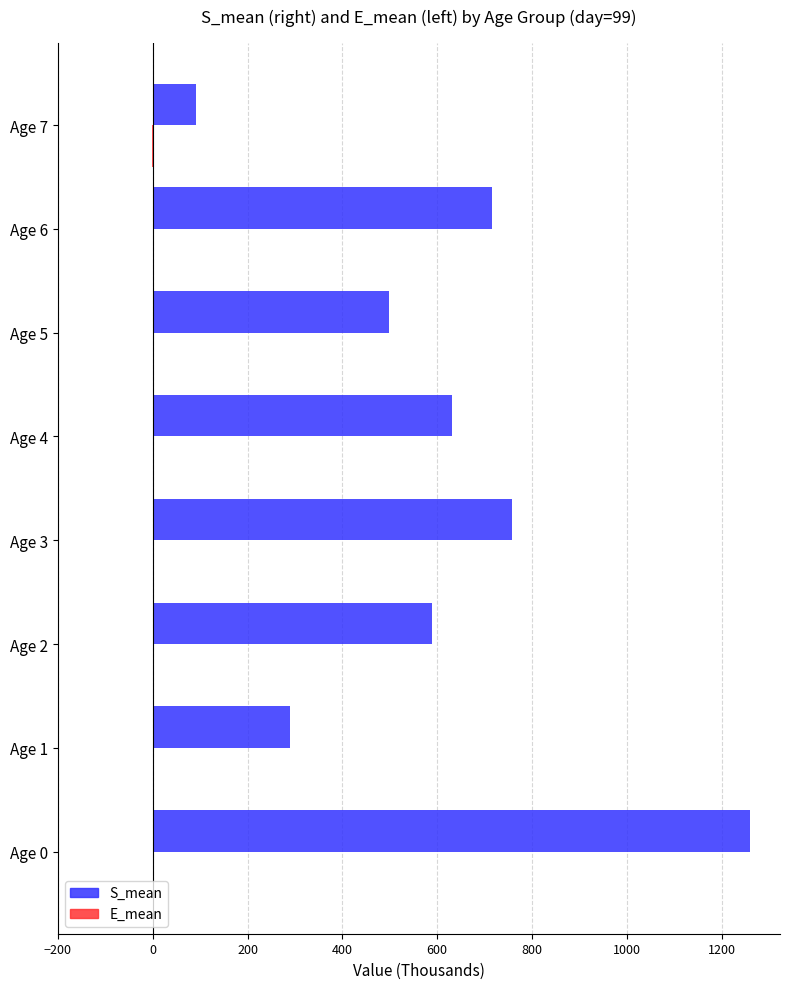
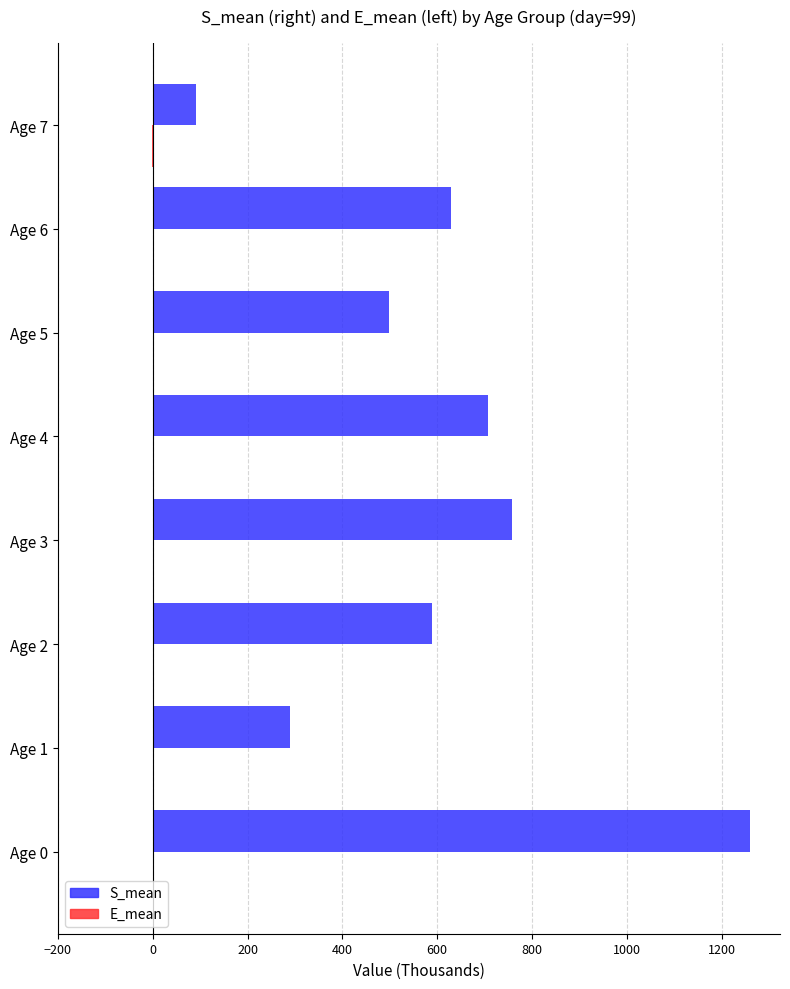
S_mean, Age 6: 720 -> 630
S_mean, Age 4: 630 -> 710
